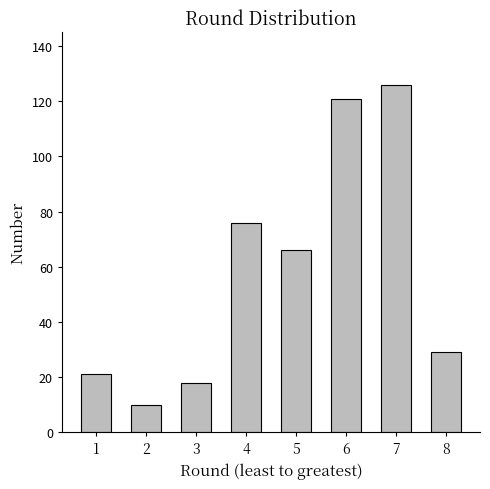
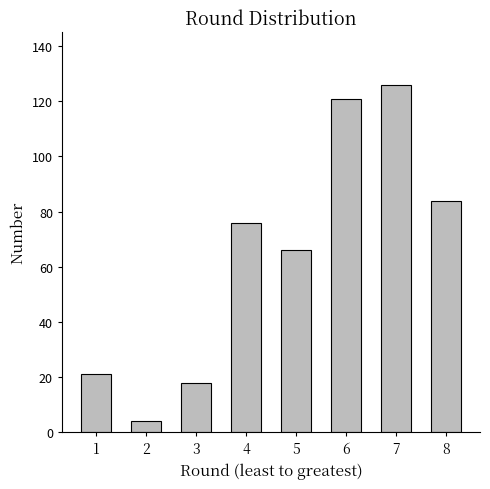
2: 10 -> 4
8: 29 -> 84
